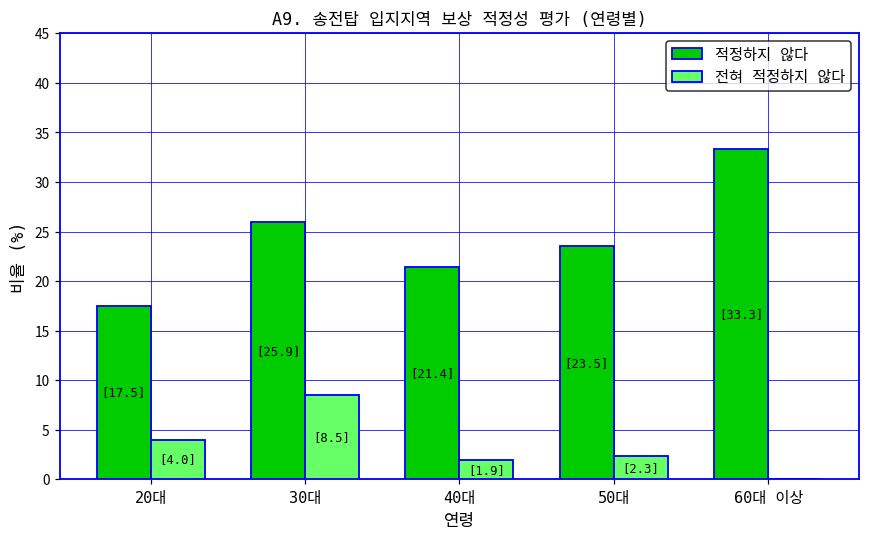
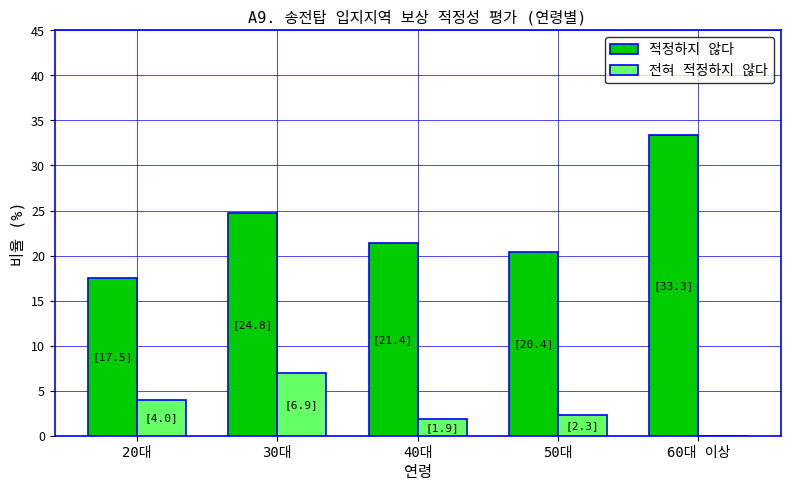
적정하지 않다, 30대: 25.9] -> 24.8]
전혀 적정하지 않다, 30대: 8.5] -> 6.9]
적정하지 않다, 50대: 23.5] -> 20.4]
